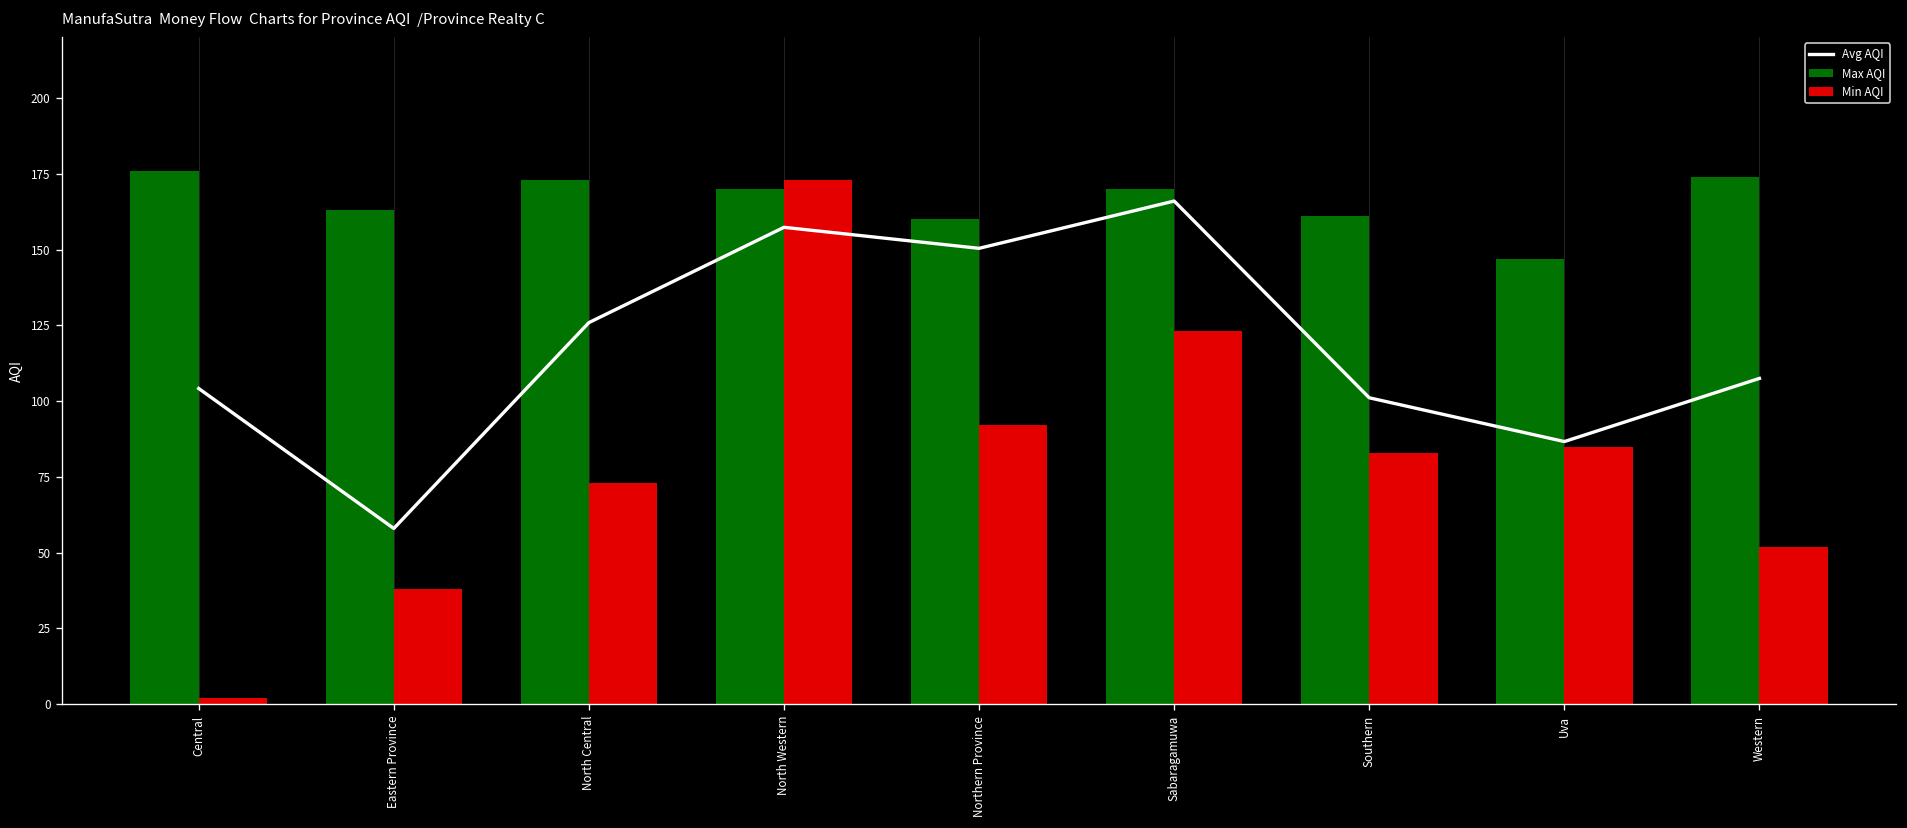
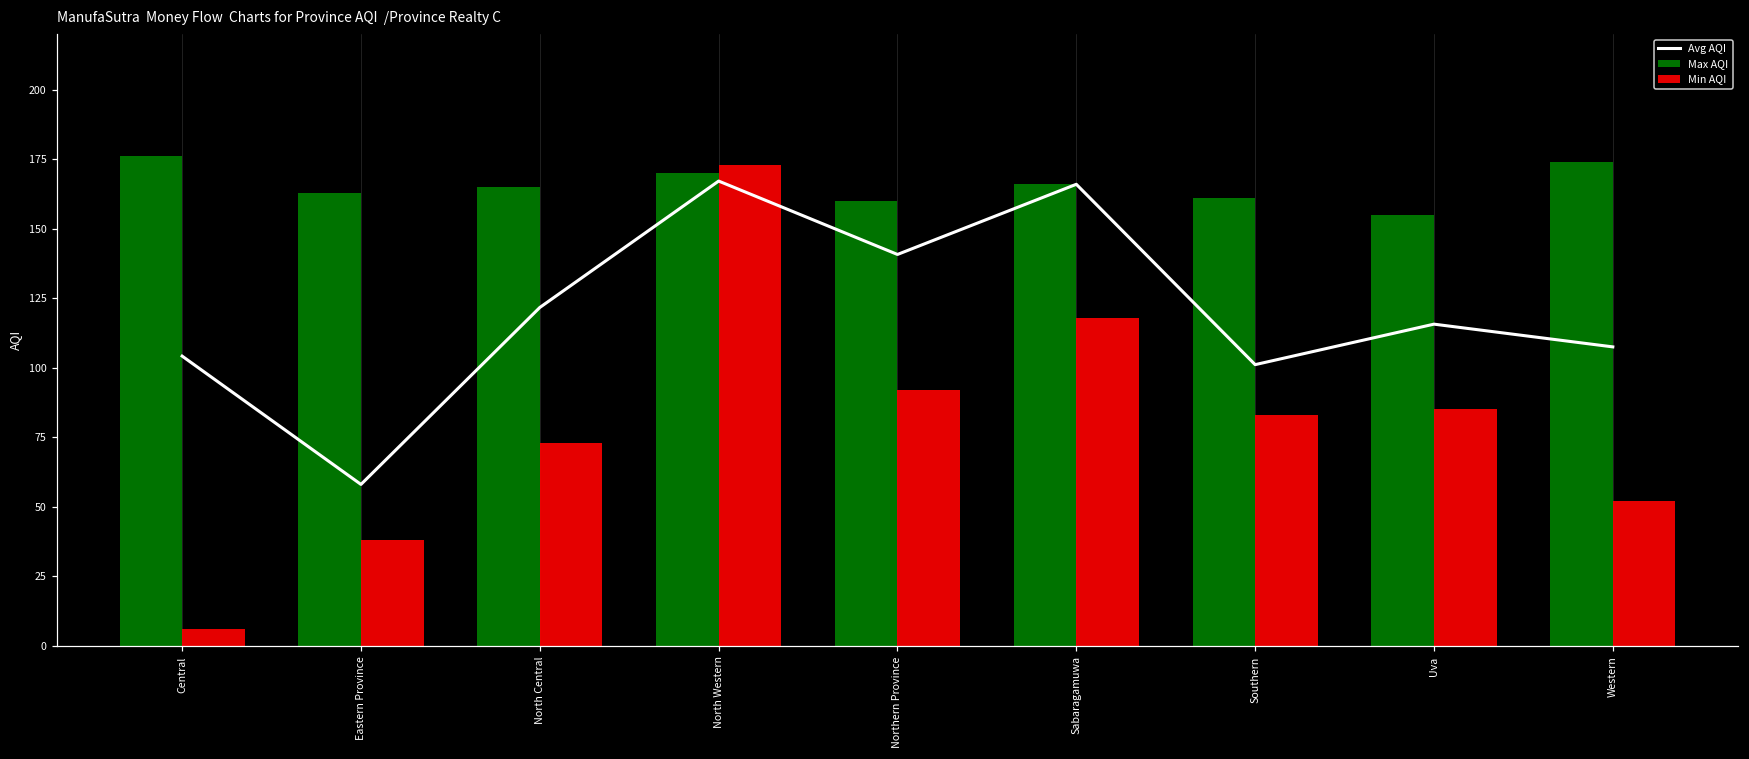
Min AQI, Central: 2 -> 6
Max AQI, North Central: 173 -> 165
Avg AQI, North Central: 126 -> 122
Avg AQI, North Western: 157 -> 167
Avg AQI, Northern Province: 150 -> 141
Max AQI, Sabaragamuwa: 170 -> 166
Min AQI, Sabaragamuwa: 123 -> 118
Max AQI, Uva: 147 -> 155
Avg AQI, Uva: 87 -> 116
